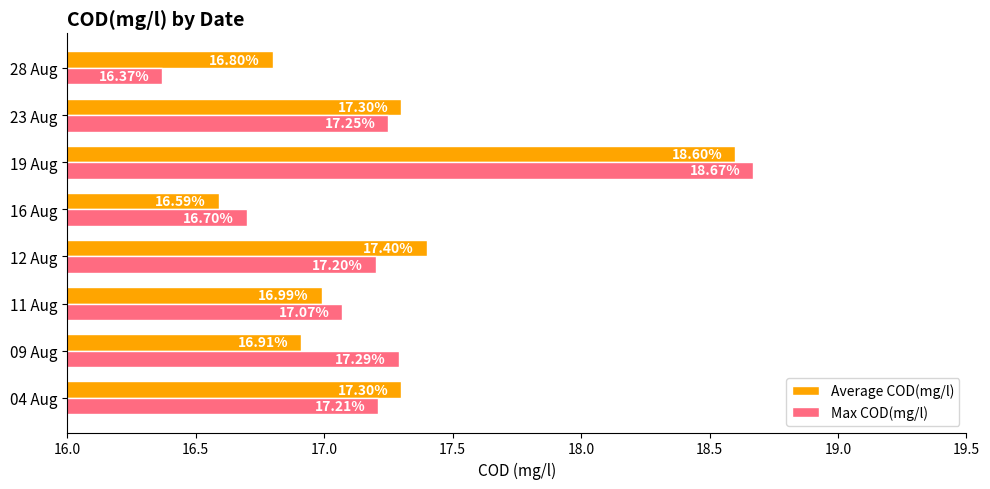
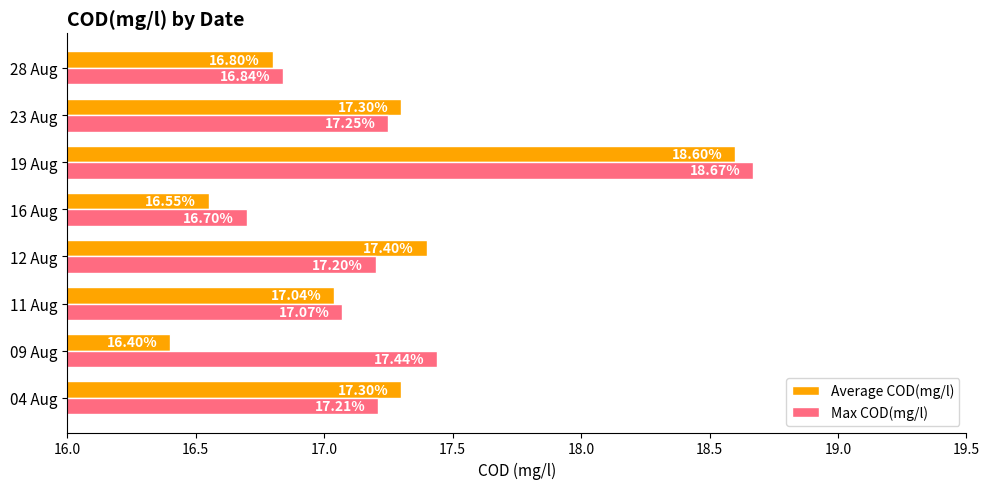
Max COD(mg/l), 28 Aug: 16.37% -> 16.84%
Average COD(mg/l), 16 Aug: 16.59% -> 16.55%
Average COD(mg/l), 11 Aug: 16.99% -> 17.04%
Average COD(mg/l), 09 Aug: 16.91% -> 16.40%
Max COD(mg/l), 09 Aug: 17.29% -> 17.44%
